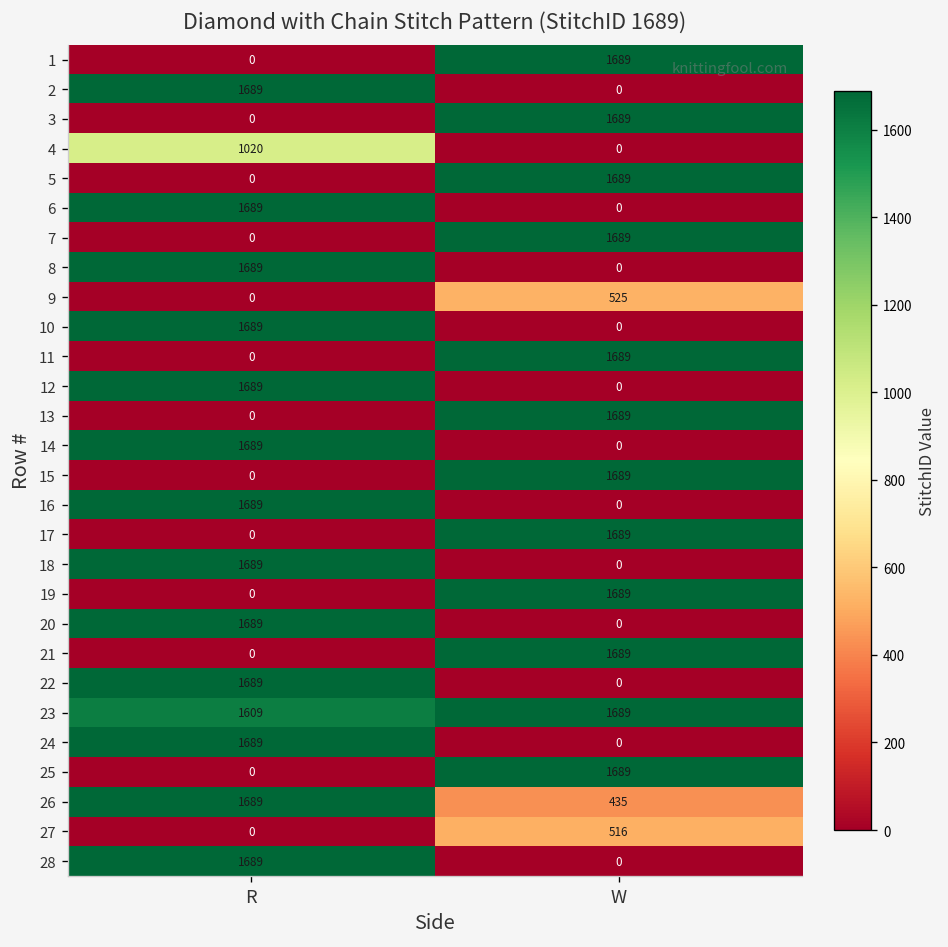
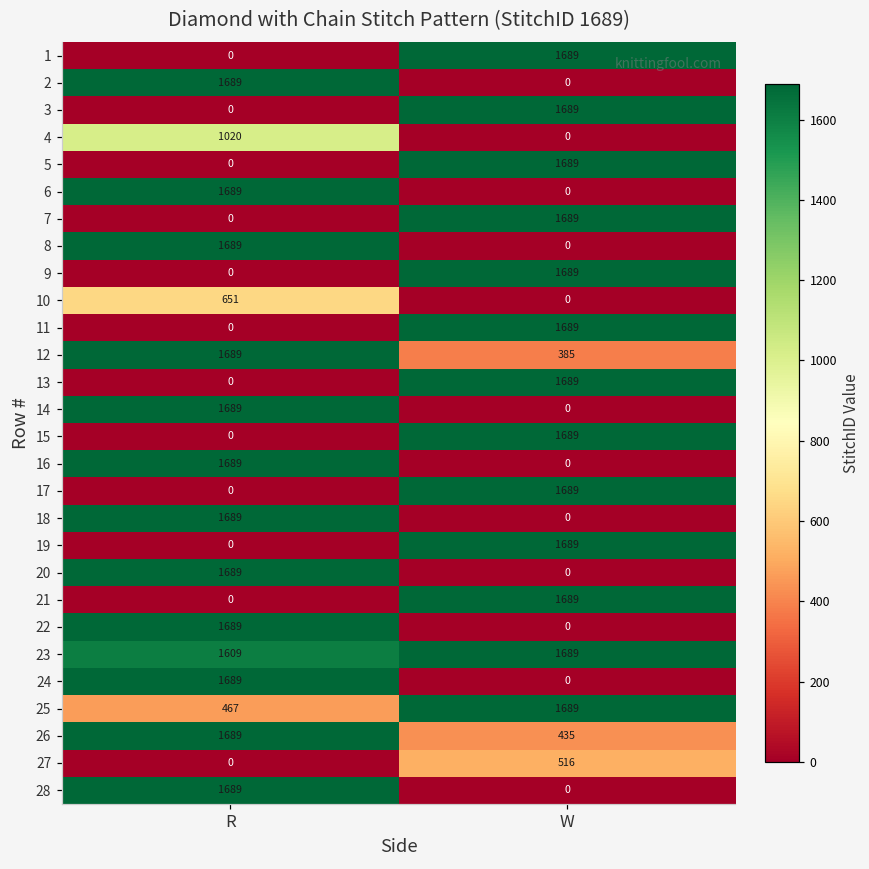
9, W: 525 -> 1689
10, R: 1689 -> 651
12, W: 0 -> 385
25, R: 0 -> 467
